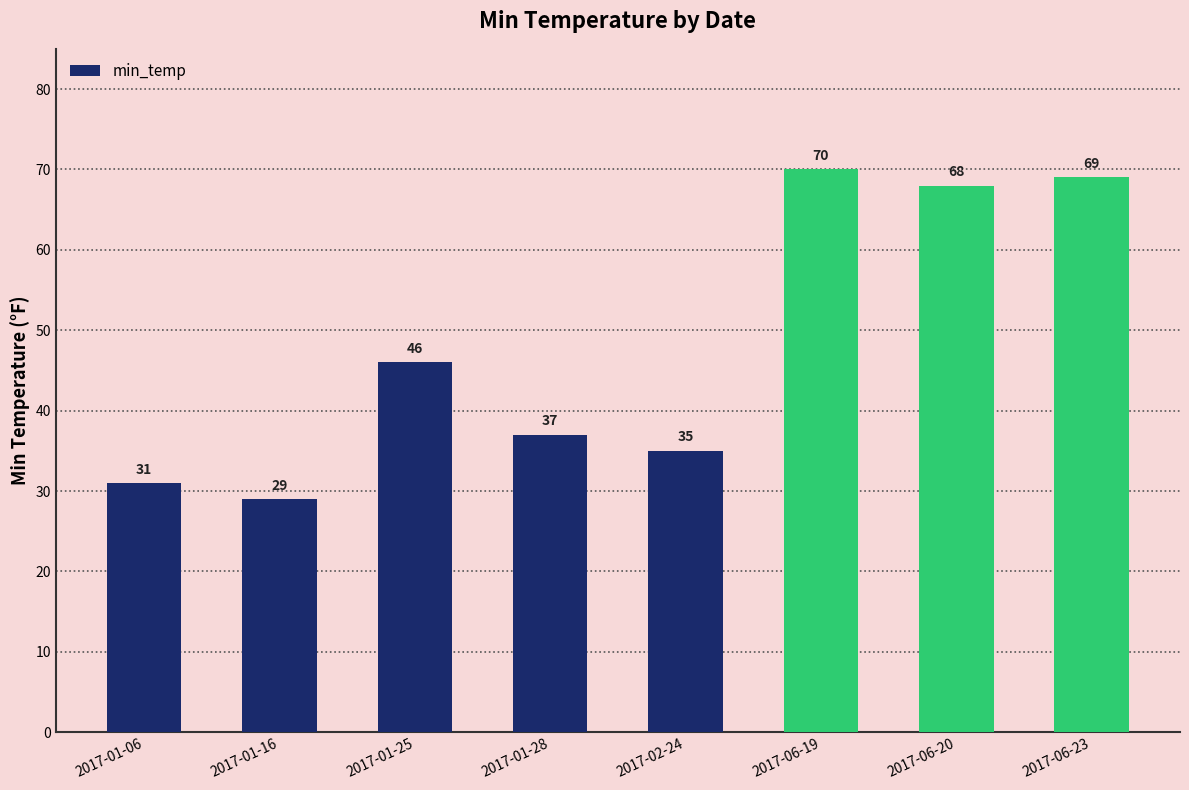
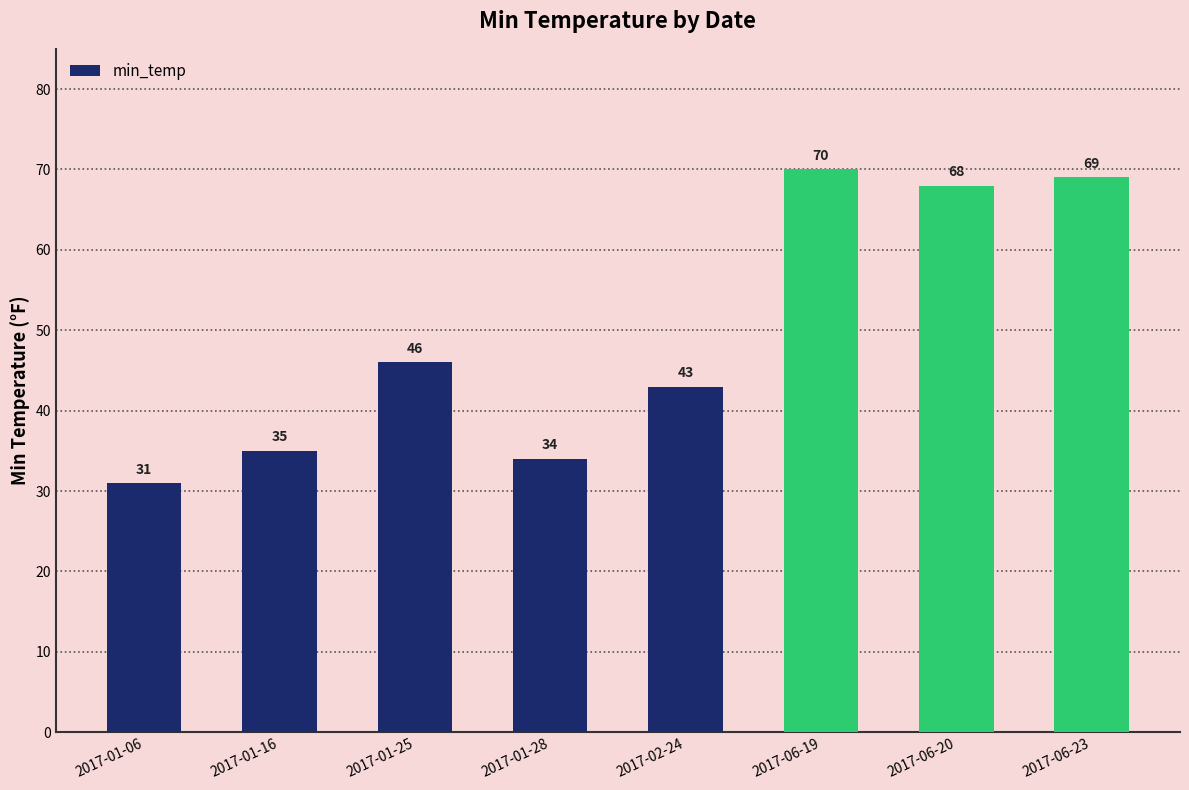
2017-01-16: 29 -> 35
2017-01-28: 37 -> 34
2017-02-24: 35 -> 43
